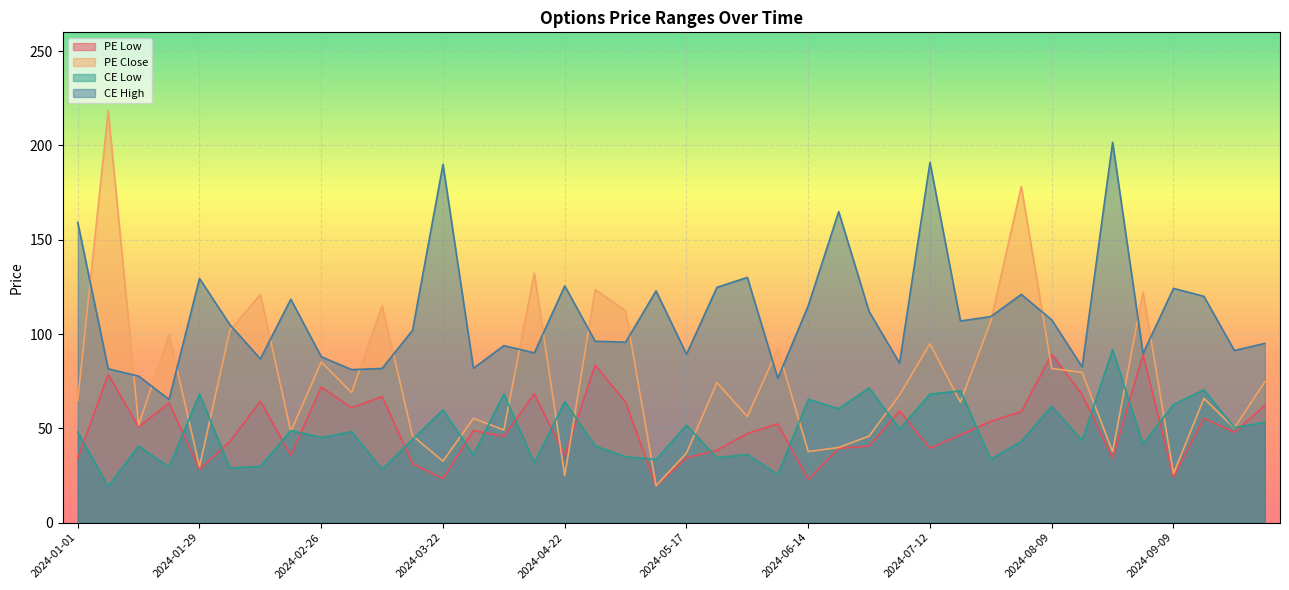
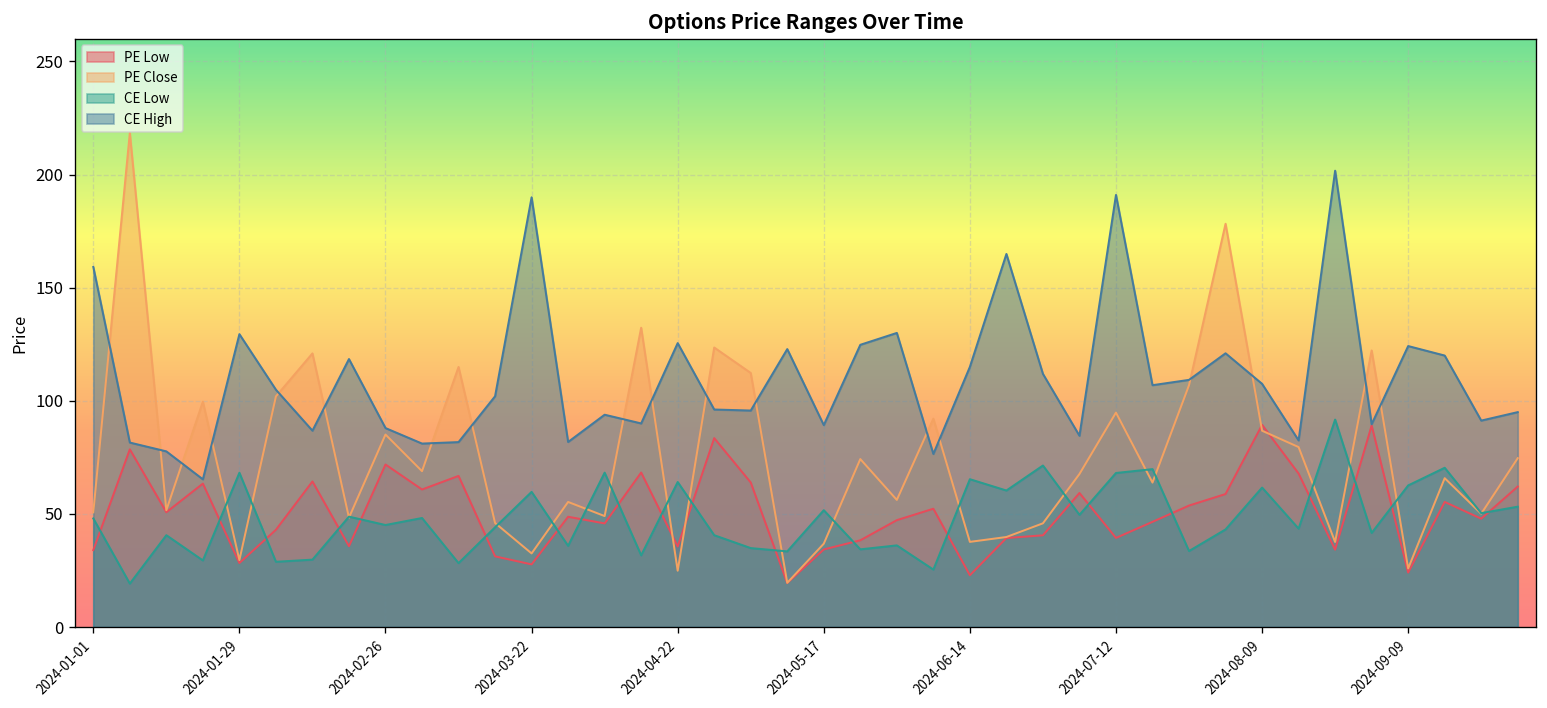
PE Close, 2024-01-01: 65 -> 51
PE Low, 2024-03-22: 23 -> 28
PE Close, 2024-08-09: 82 -> 87
